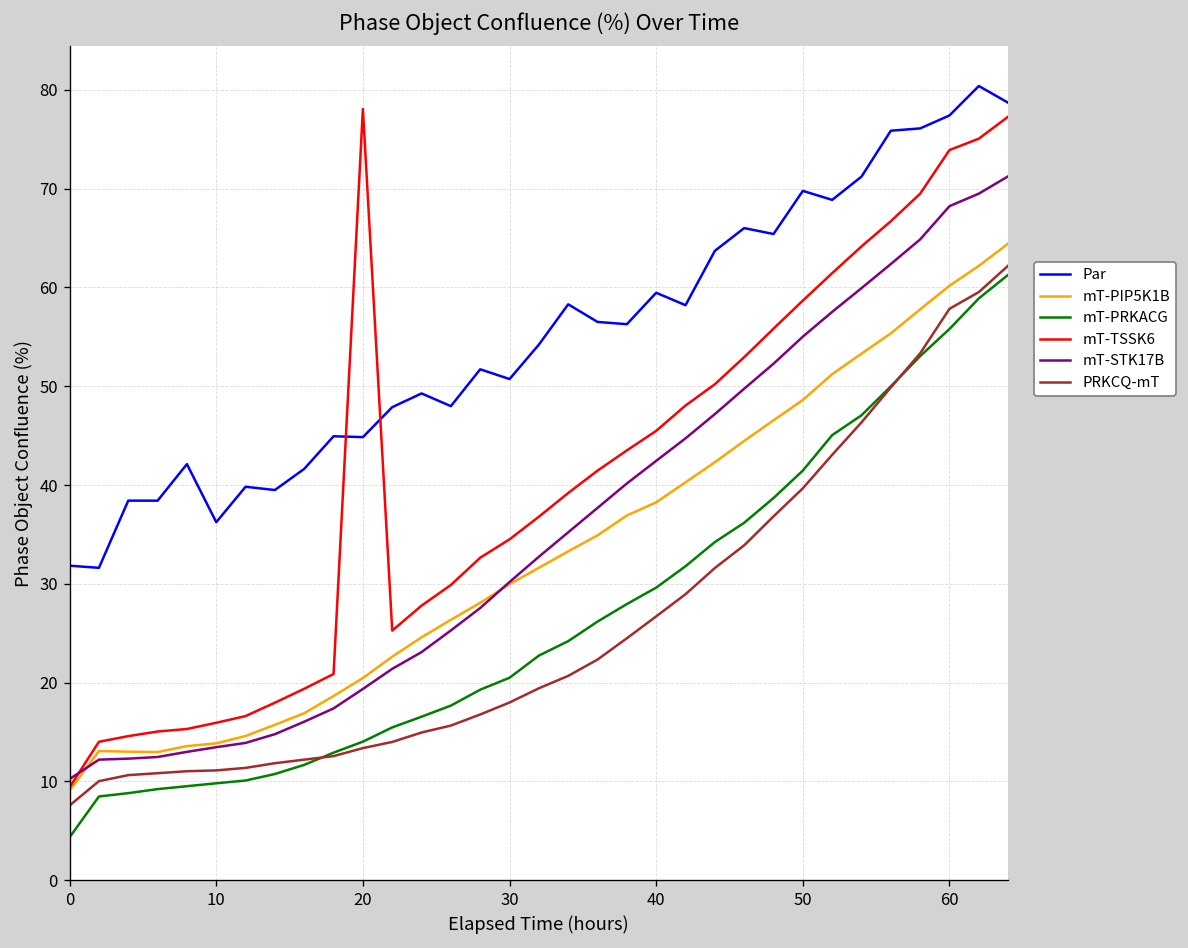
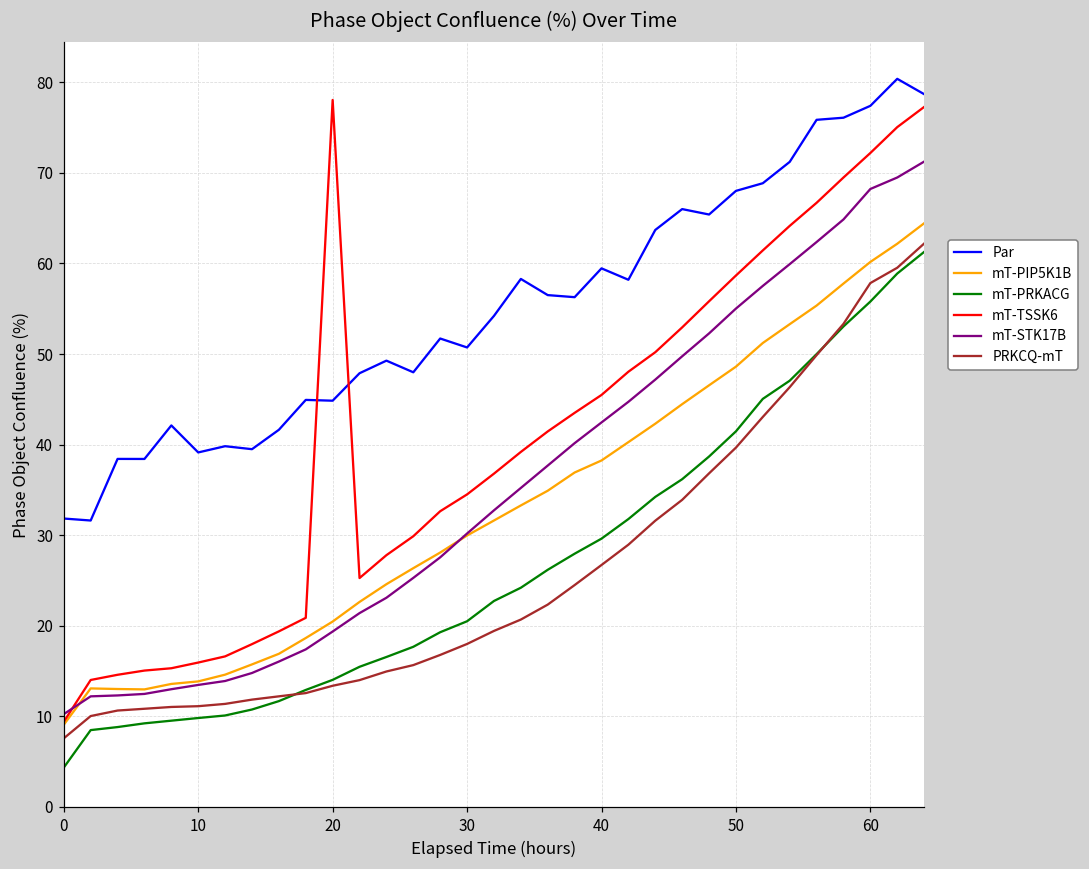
Par, 10: 36 -> 39
Par, 50: 70 -> 68
mT-TSSK6, 60: 74 -> 72
